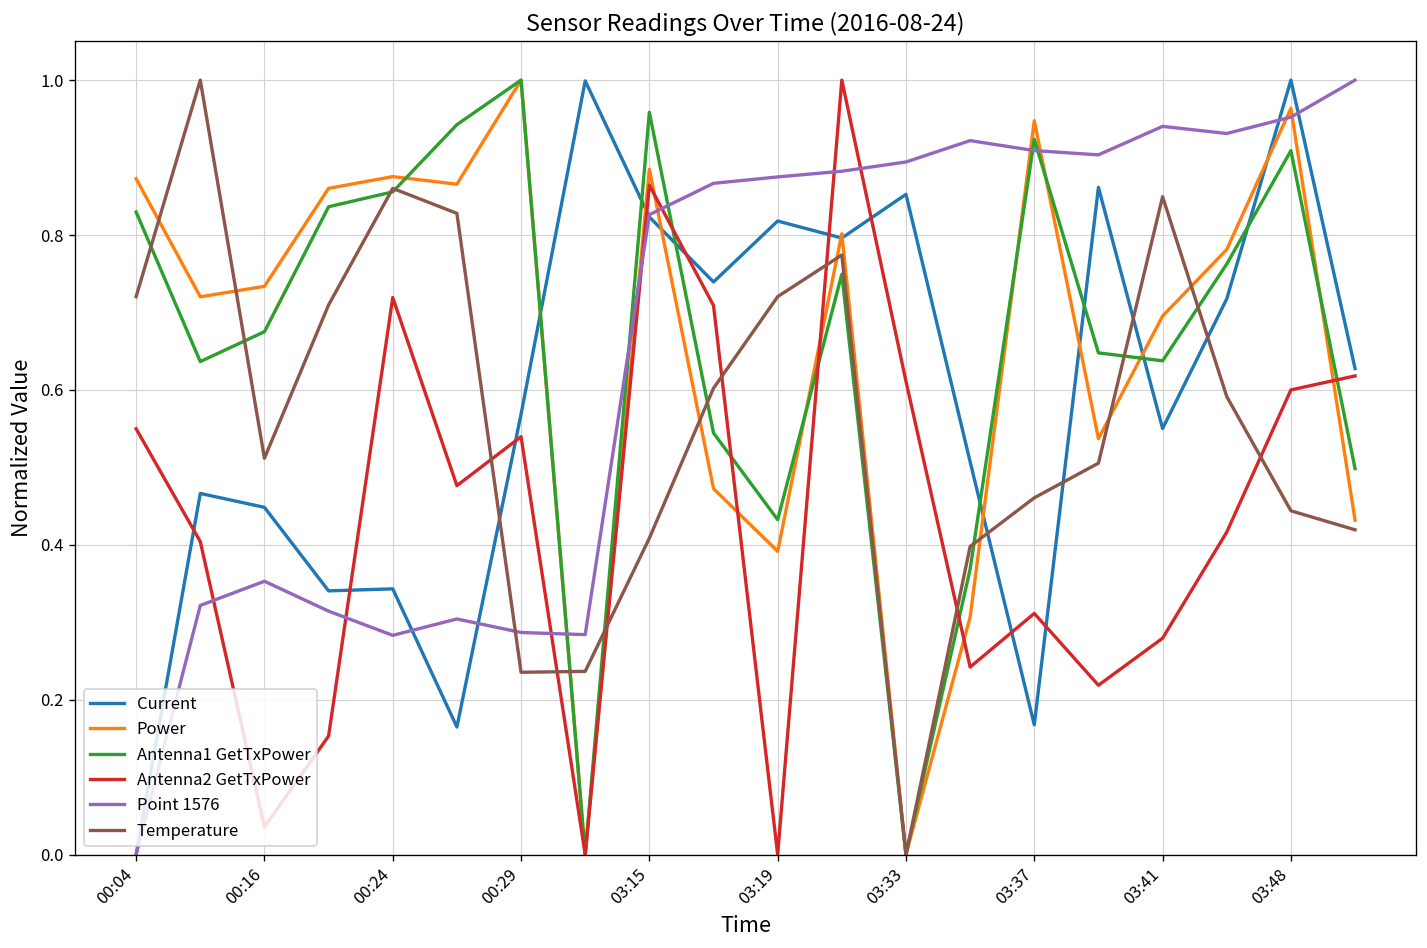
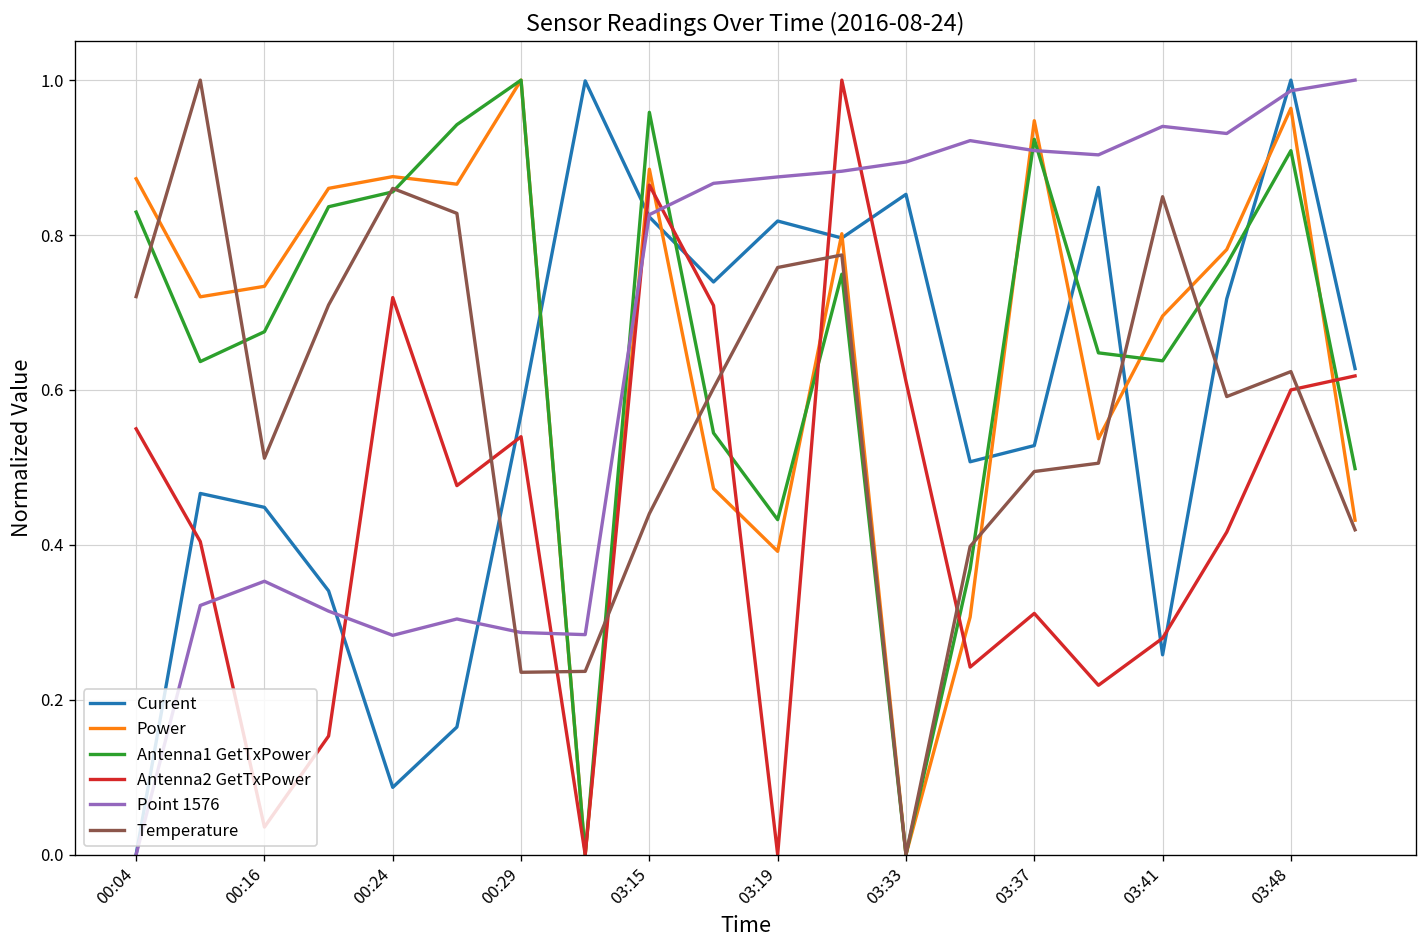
Current, 00:24: 0.34 -> 0.09
Temperature, 03:15: 0.41 -> 0.44
Temperature, 03:19: 0.72 -> 0.76
Current, 03:37: 0.17 -> 0.53
Temperature, 03:37: 0.46 -> 0.49
Current, 03:41: 0.55 -> 0.26
Point 1576, 03:48: 0.95 -> 0.99
Temperature, 03:48: 0.44 -> 0.62
